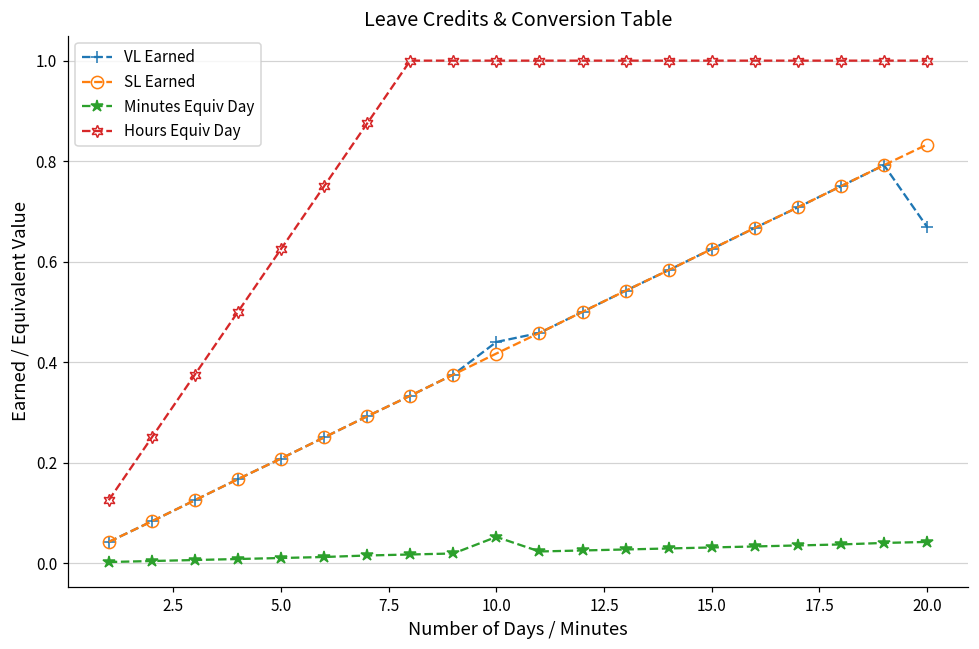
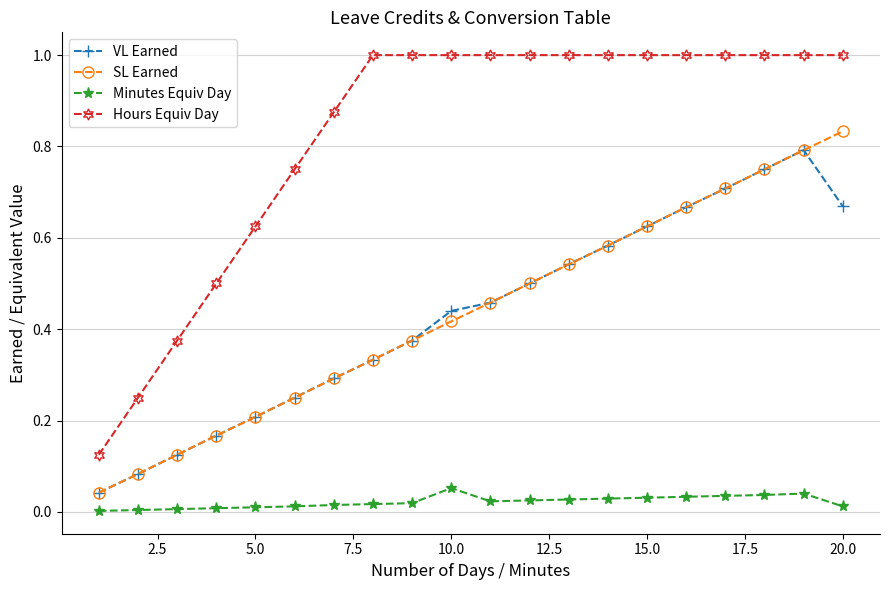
Minutes Equiv Day, 20.0: 0.04 -> 0.01
